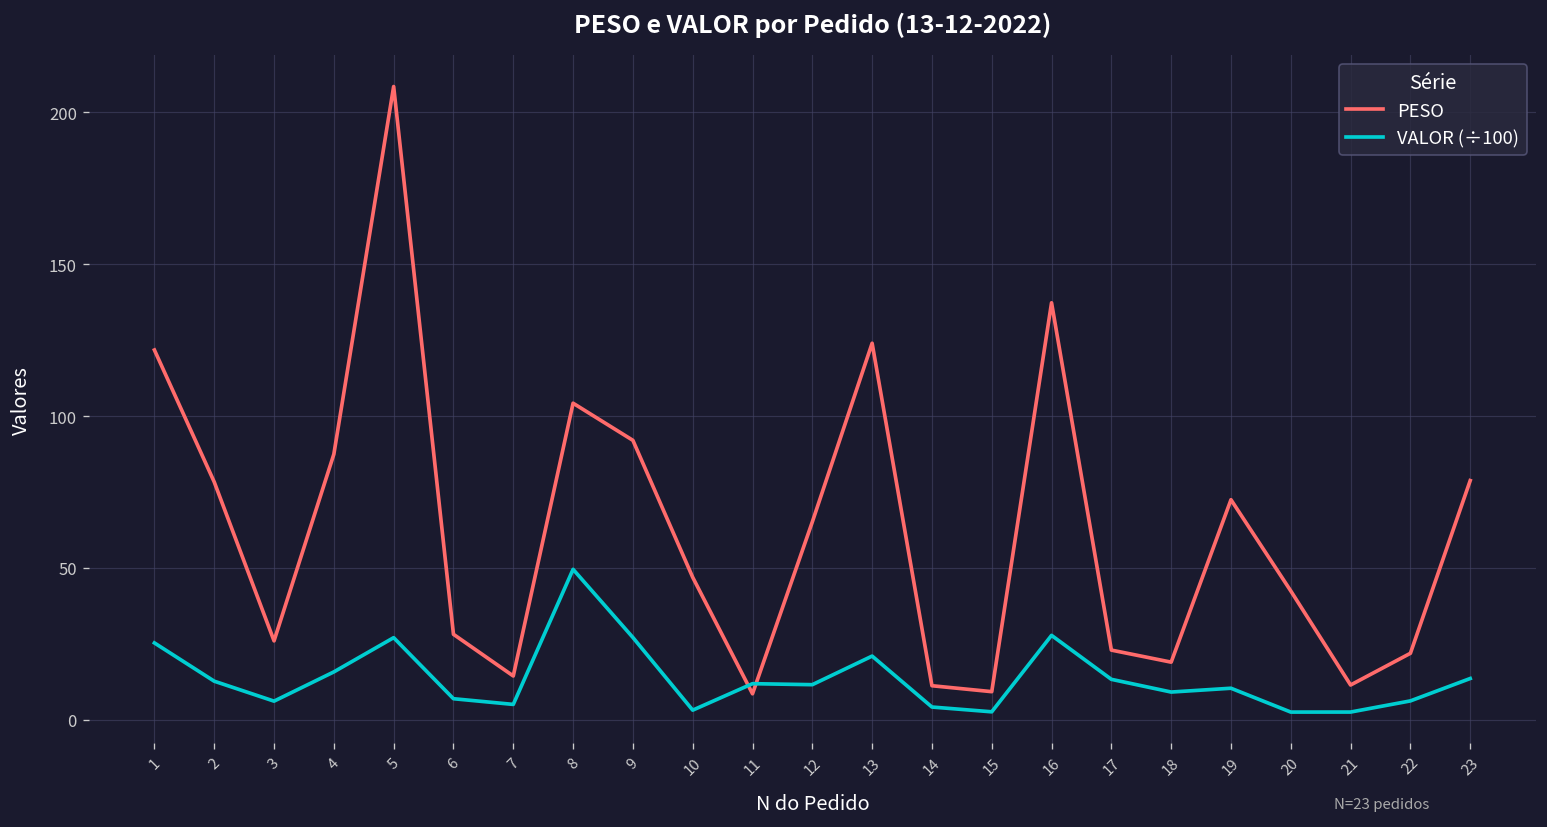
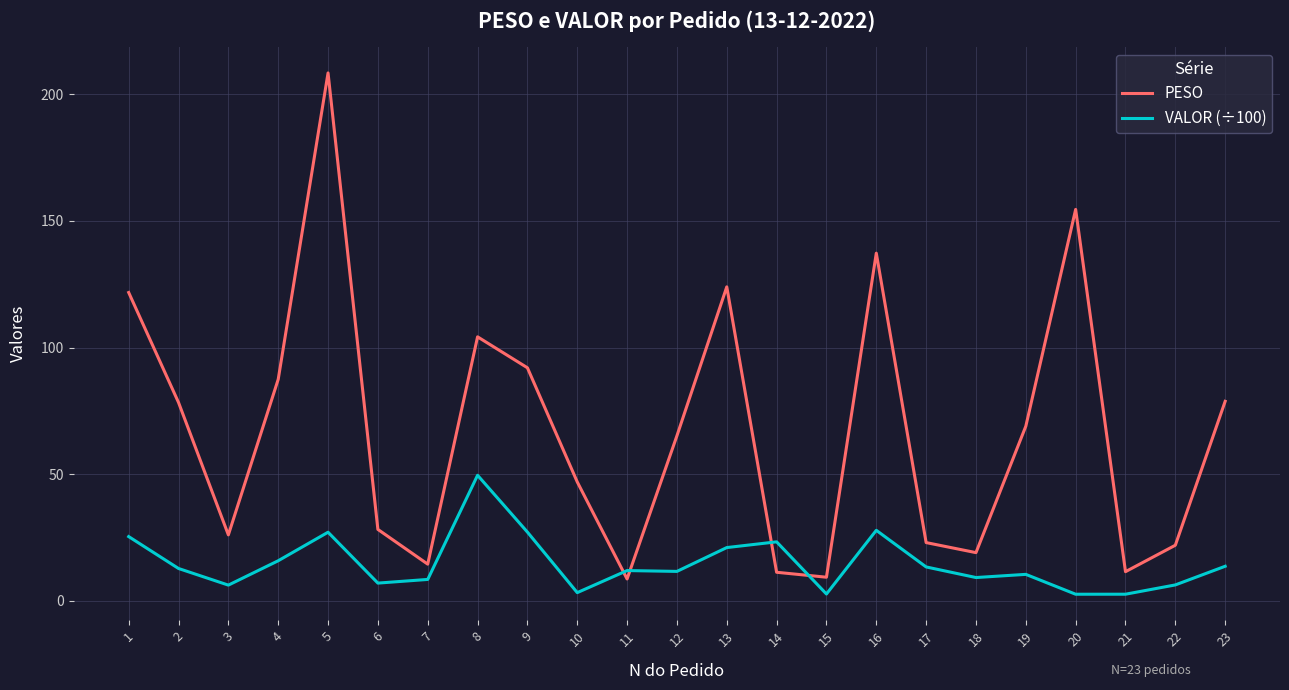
VALOR (÷100), 7: 5 -> 8
VALOR (÷100), 14: 4 -> 23
PESO, 19: 72 -> 69
PESO, 20: 42 -> 155
